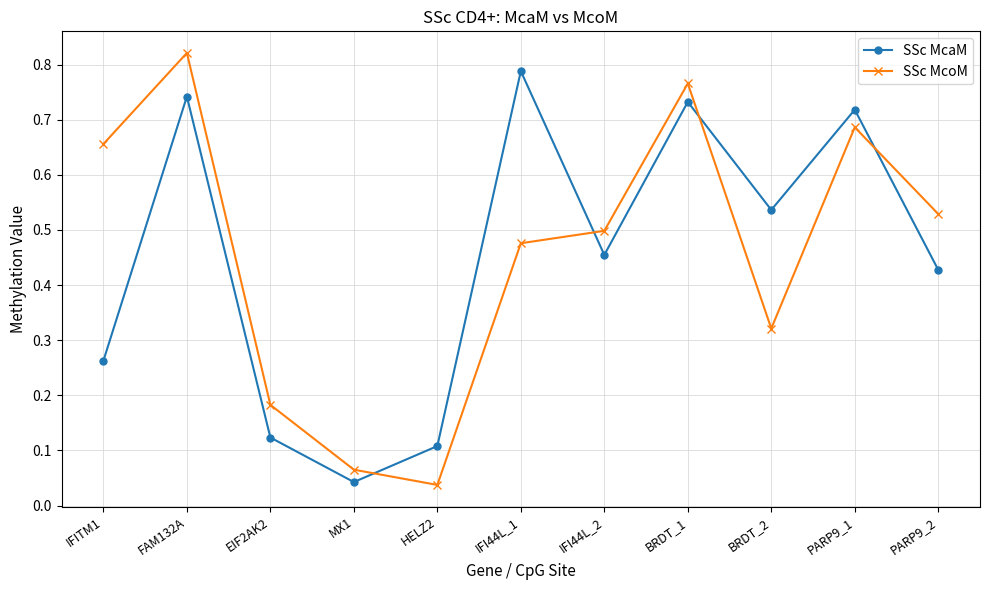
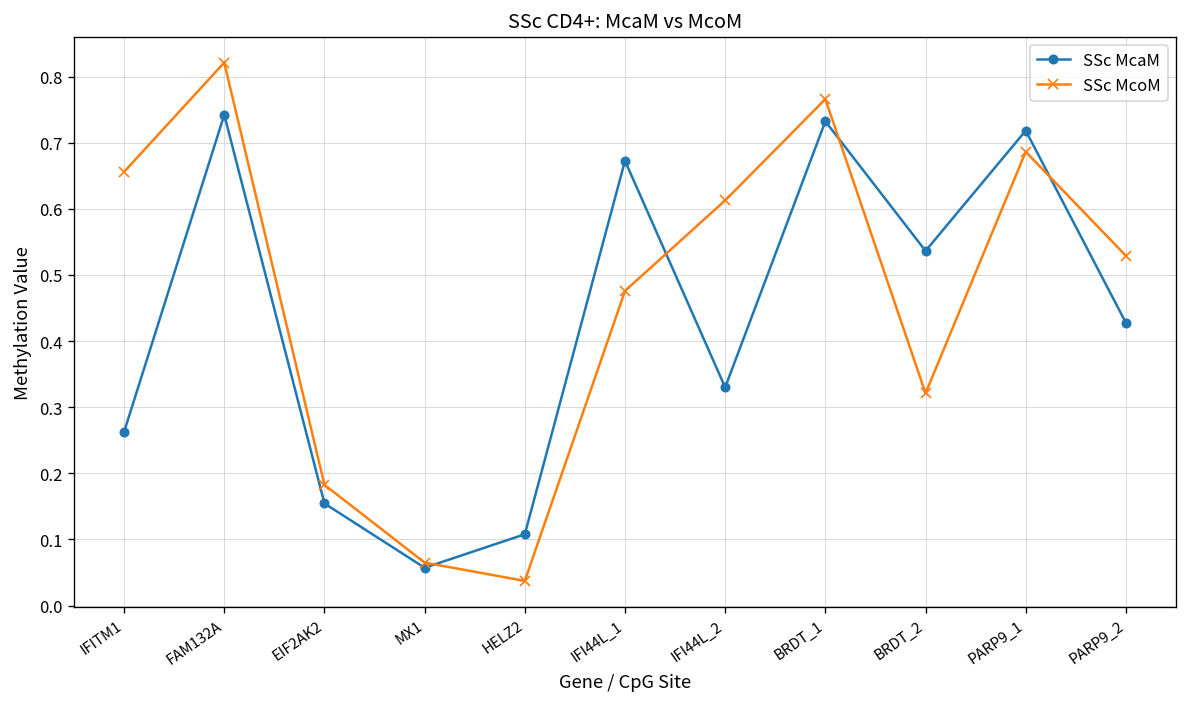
SSc McaM, EIF2AK2: 0.12 -> 0.15
SSc McaM, MX1: 0.04 -> 0.06
SSc McaM, IFI44L_1: 0.79 -> 0.67
SSc McaM, IFI44L_2: 0.45 -> 0.33
SSc McoM, IFI44L_2: 0.50 -> 0.61
